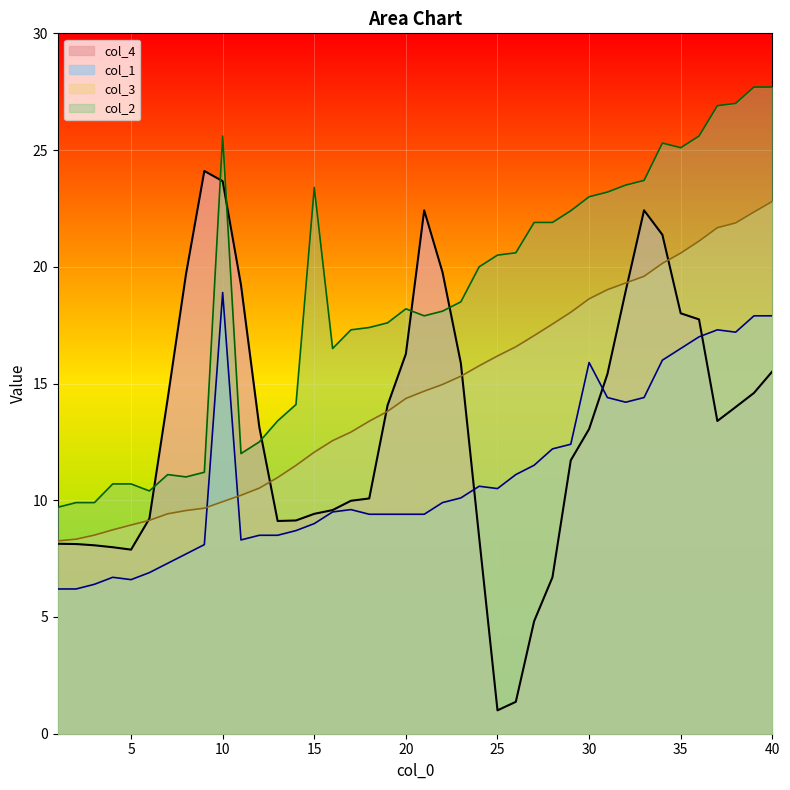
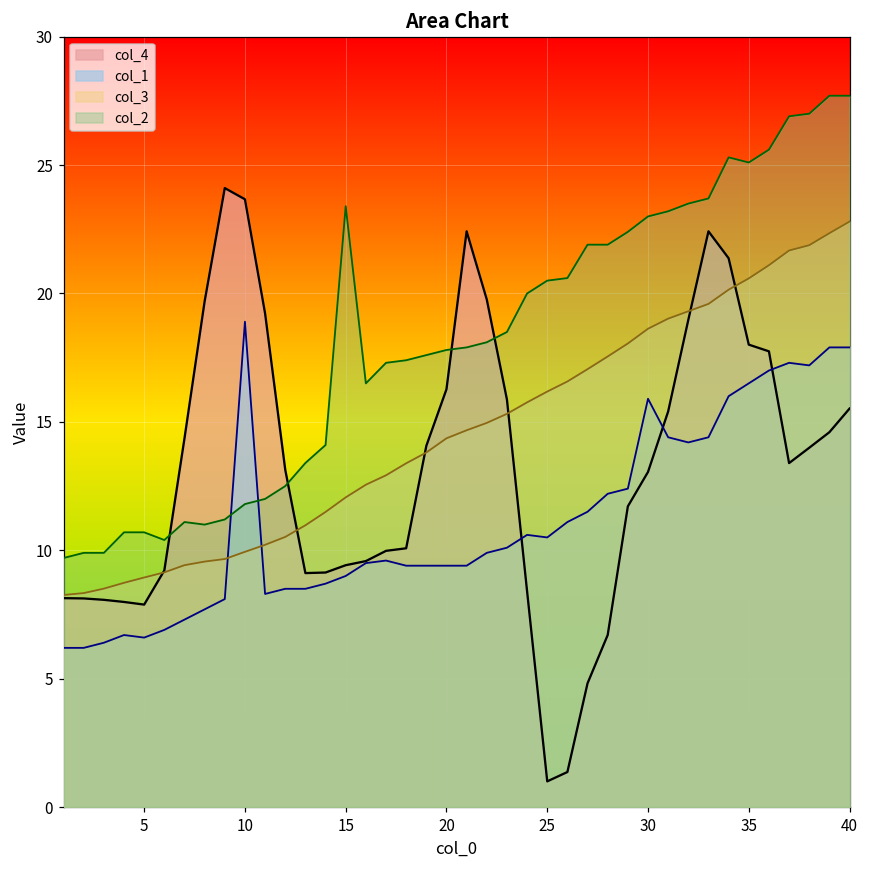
col_2, 10: 25.6 -> 11.8
col_2, 20: 18.2 -> 17.8
